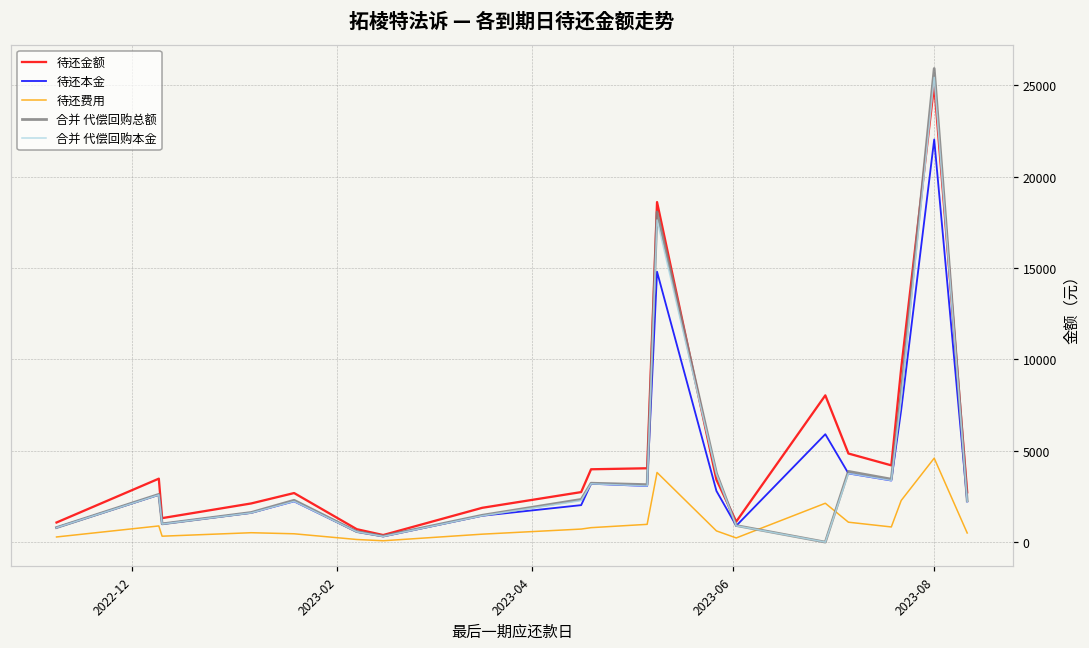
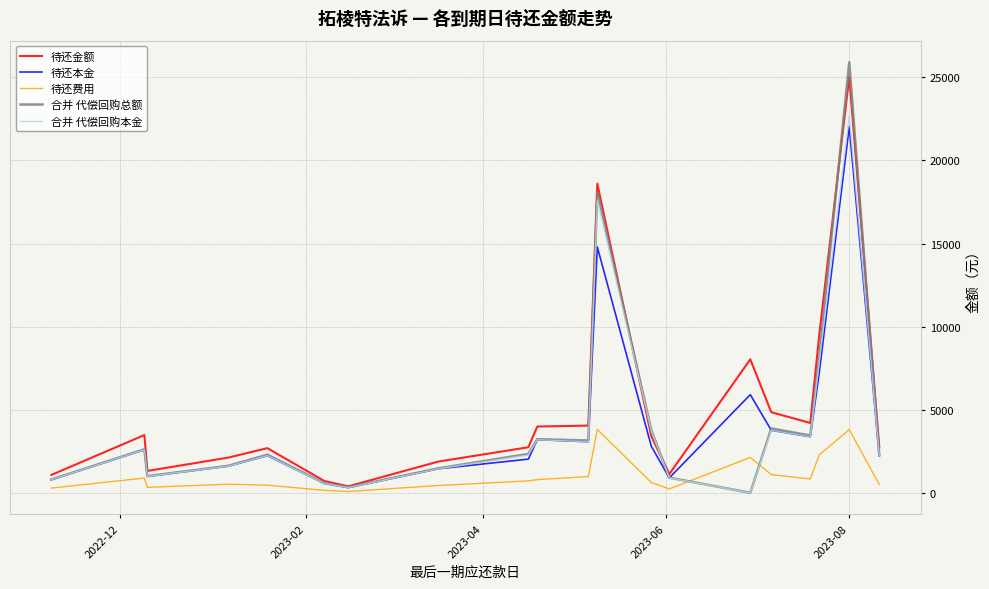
待还费用, 2023-08: 4600 -> 3800
合并 代偿回购本金, 2023-08: 25400 -> 22700
